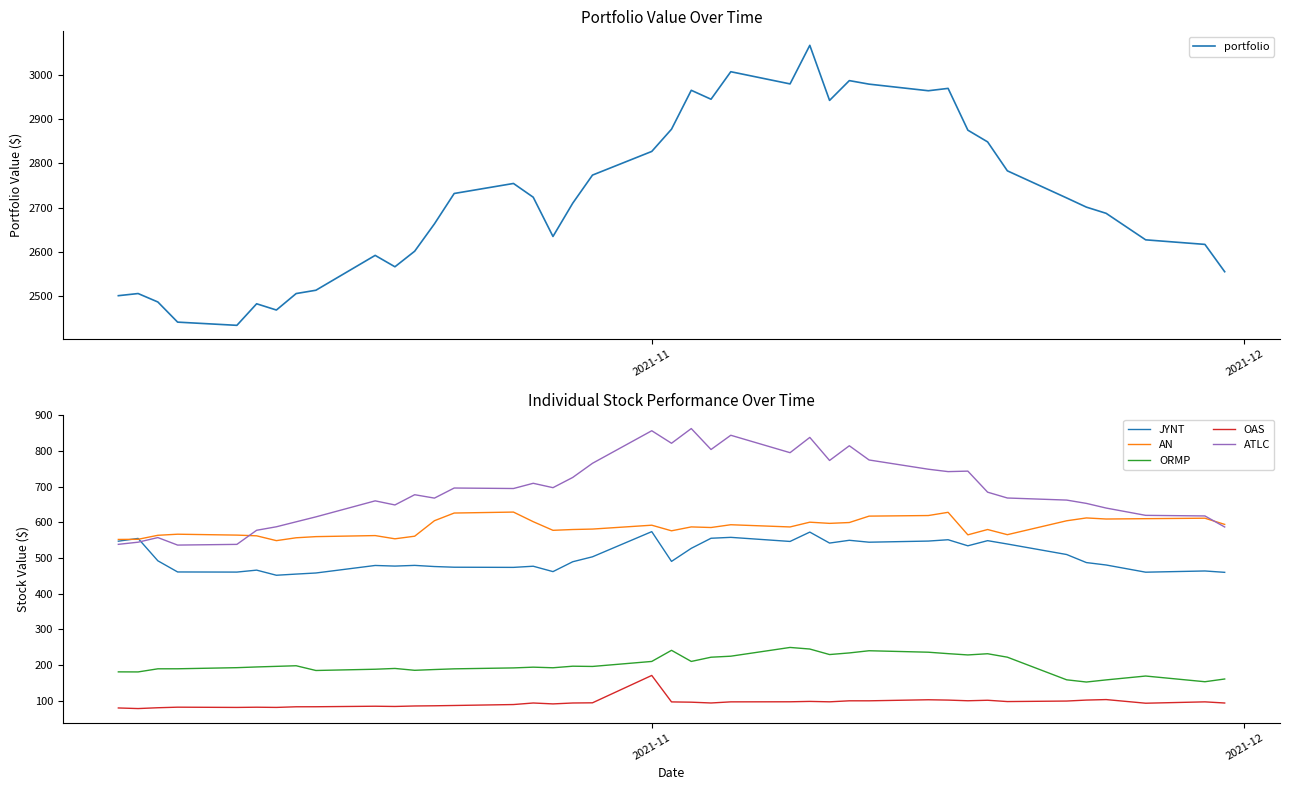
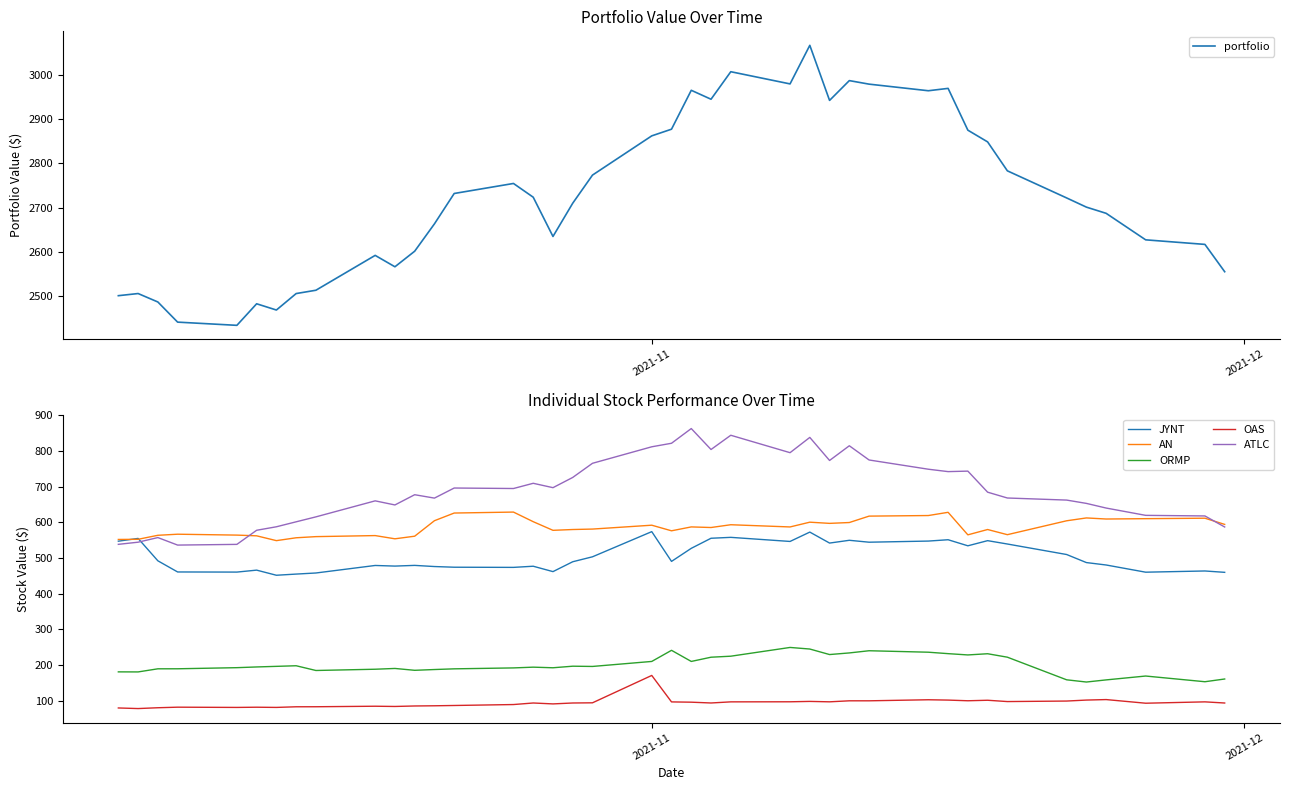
Portfolio Value Over Time, 2021-11: 2830 -> 2860
Individual Stock Performance Over Time, ATLC, 2021-11: 860 -> 810
